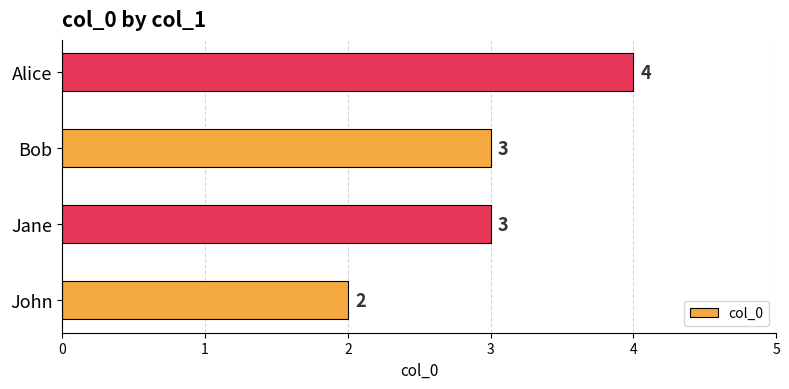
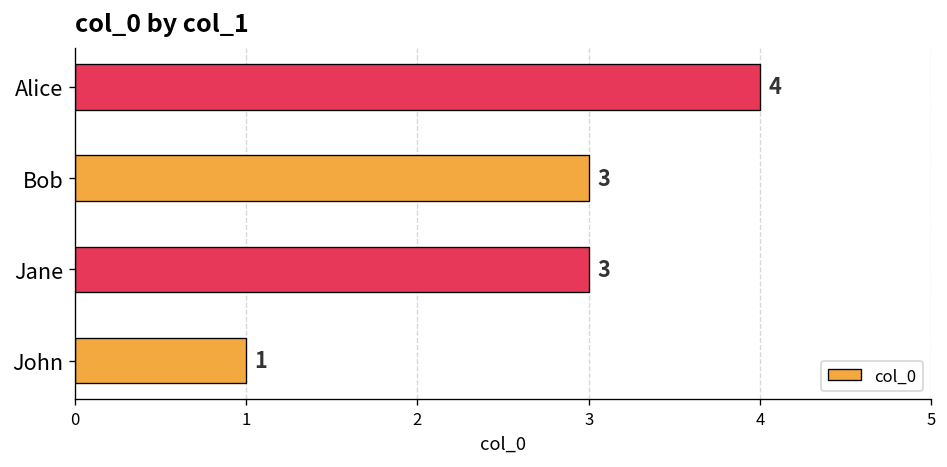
John: 2 -> 1
